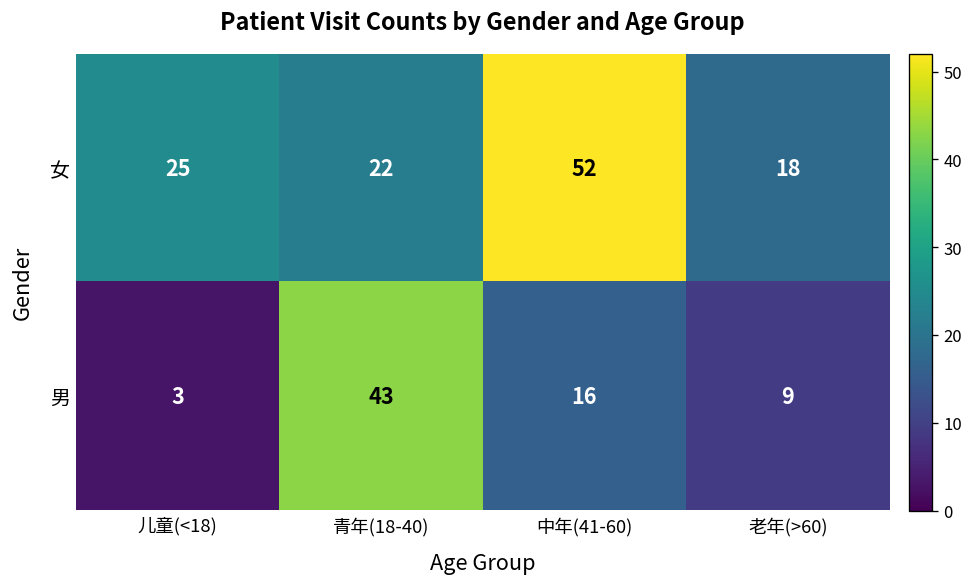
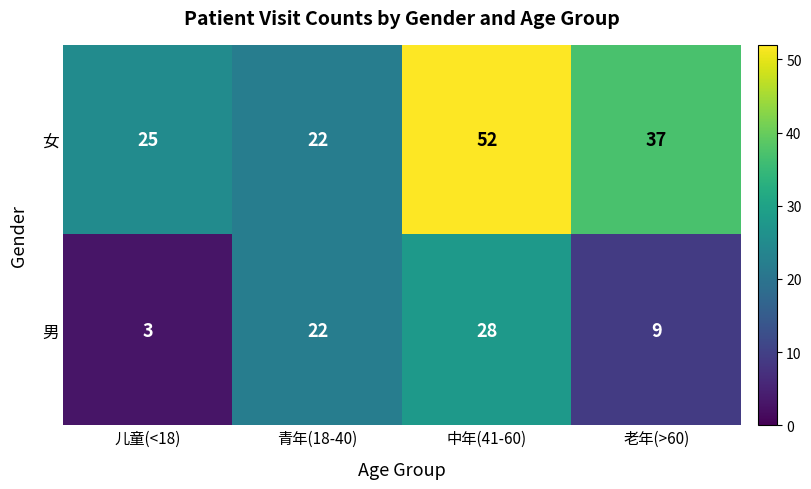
女, 老年(>60): 18 -> 37
男, 青年(18-40): 43 -> 22
男, 中年(41-60): 16 -> 28
